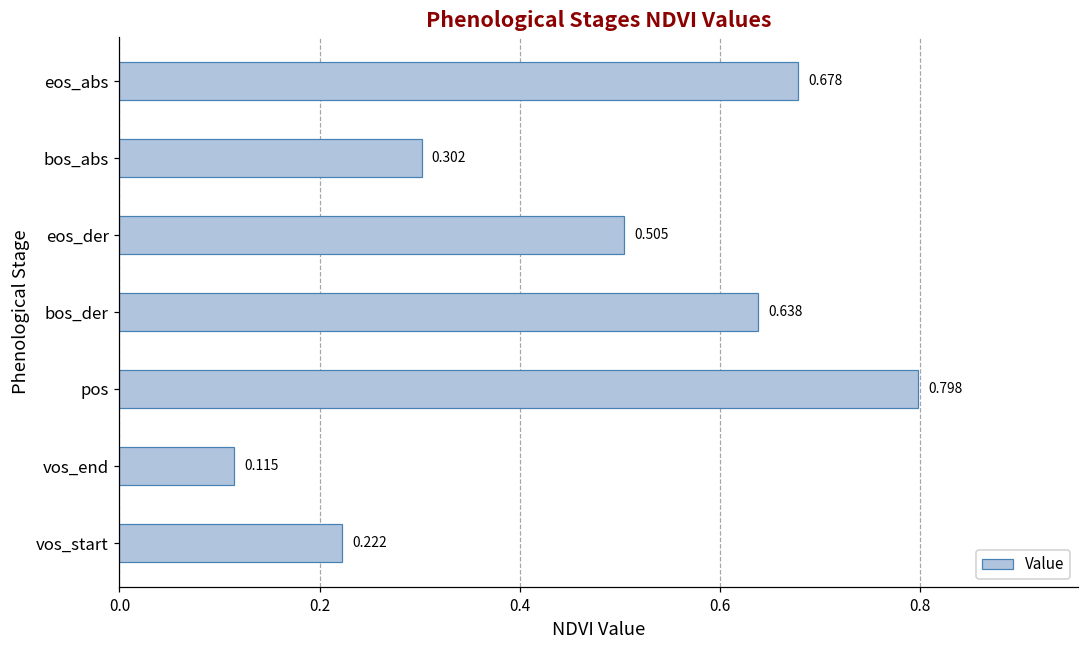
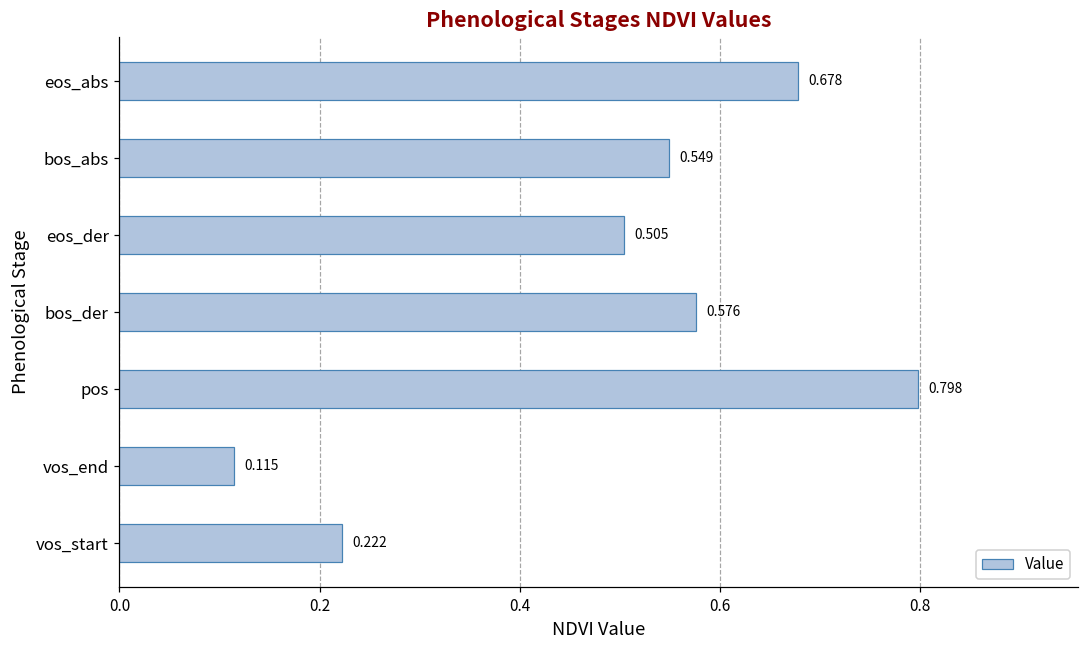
bos_abs: 0.302 -> 0.549
bos_der: 0.638 -> 0.576
